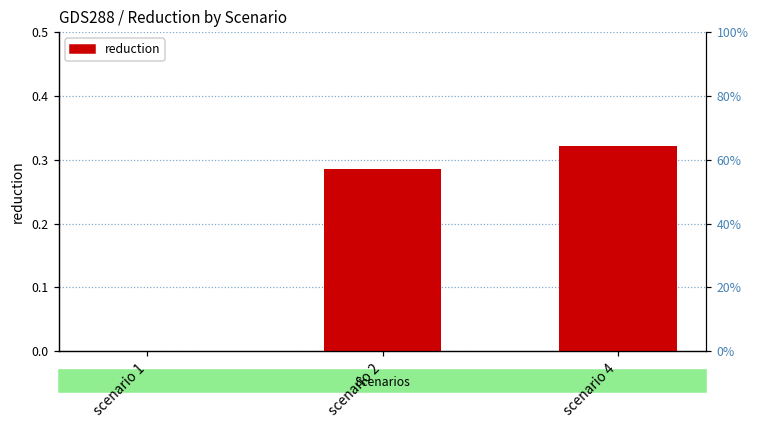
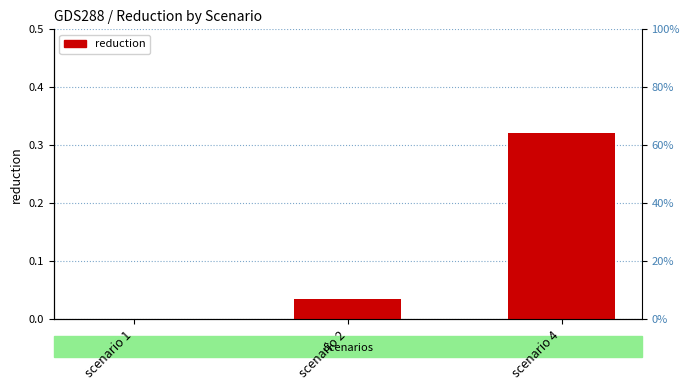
scenario 2: 0.29 -> 0.03
